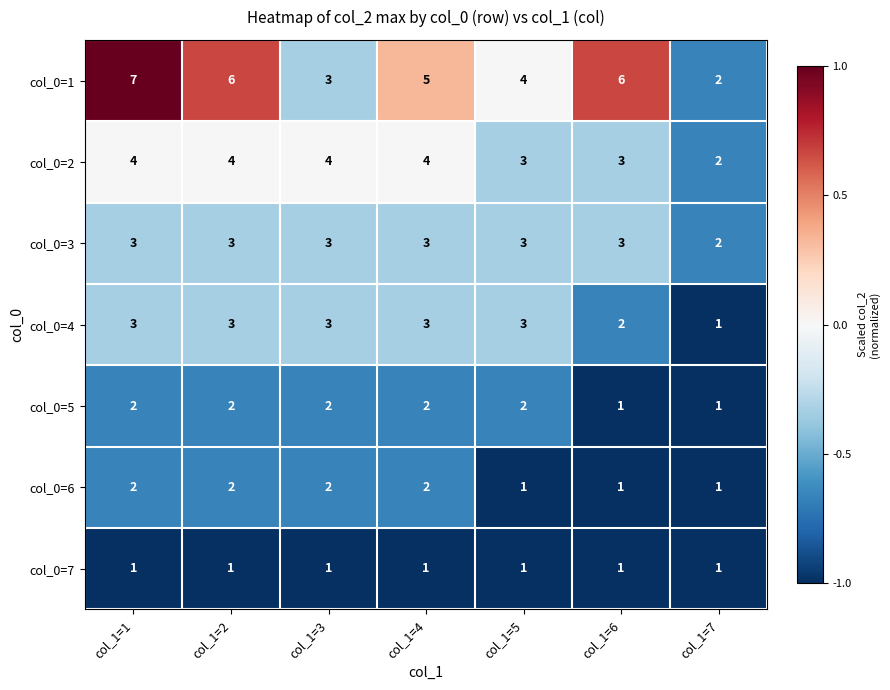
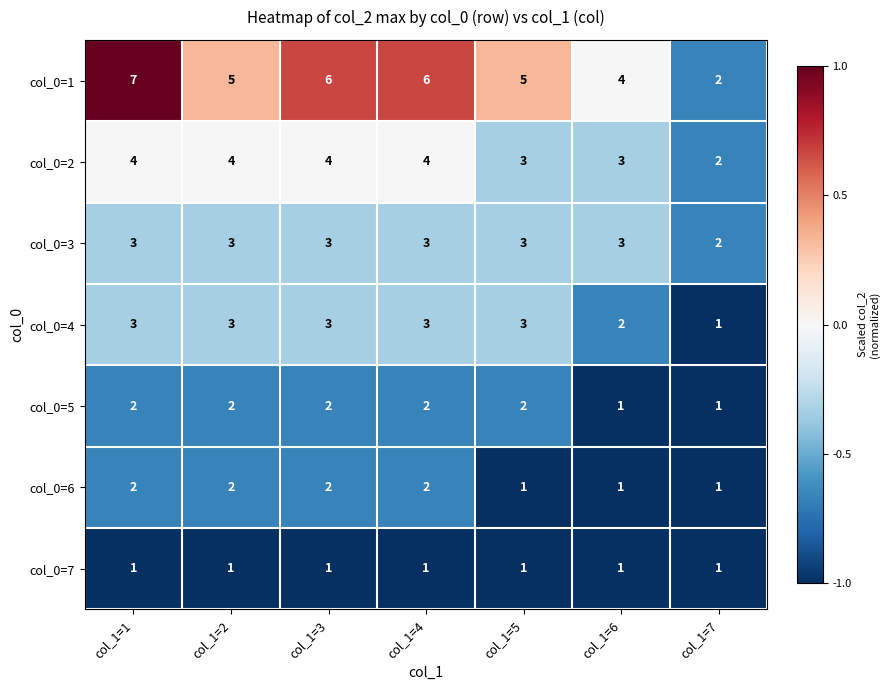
col_0=1, col_1=2: 6 -> 5
col_0=1, col_1=3: 3 -> 6
col_0=1, col_1=4: 5 -> 6
col_0=1, col_1=5: 4 -> 5
col_0=1, col_1=6: 6 -> 4
